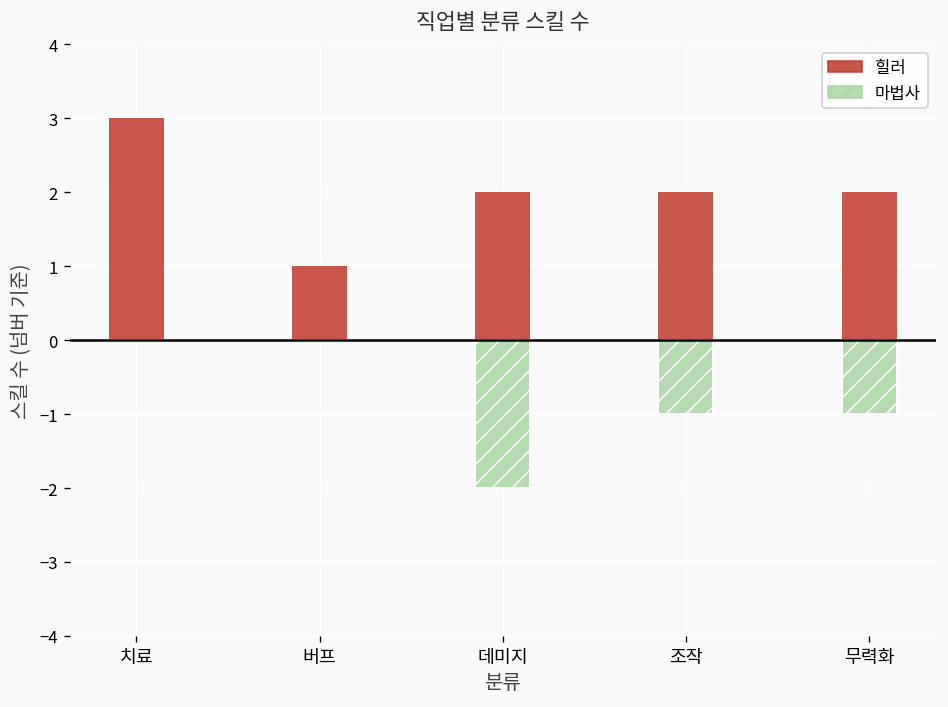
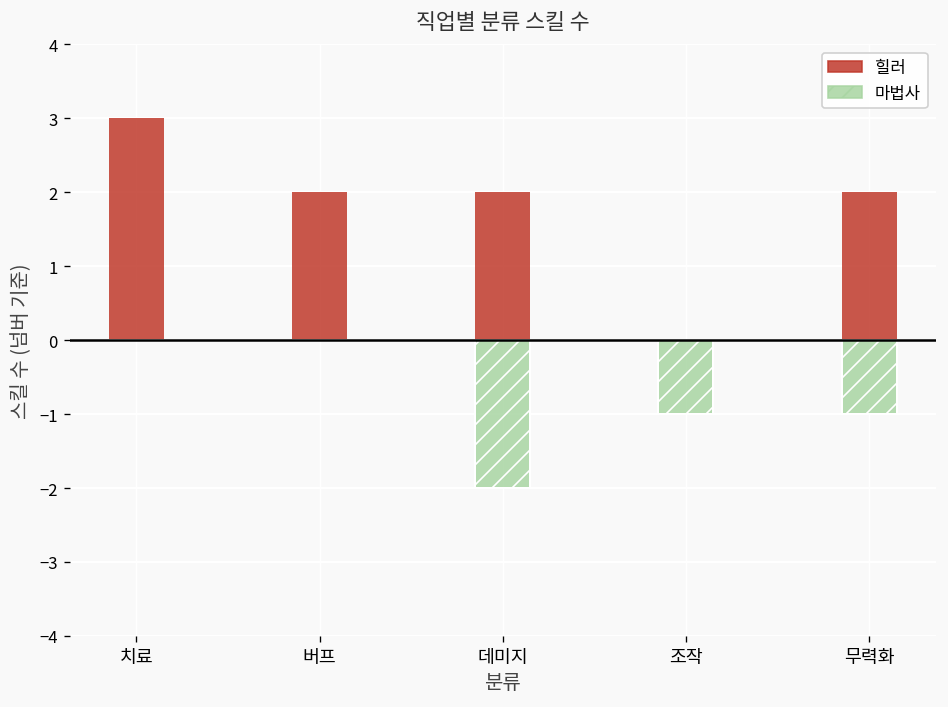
힐러, 버프: 1 -> 2
힐러, 조작: 2 -> 0
